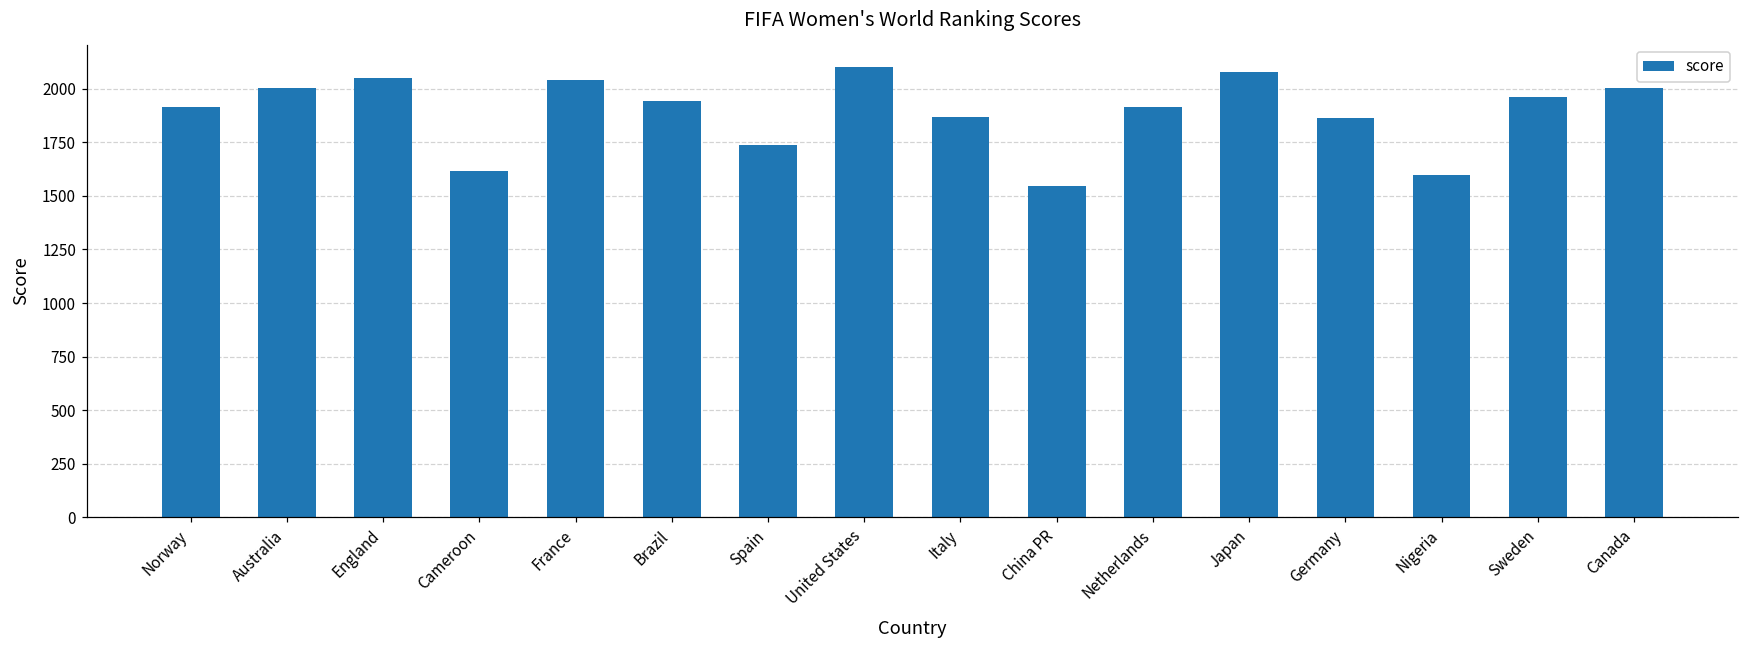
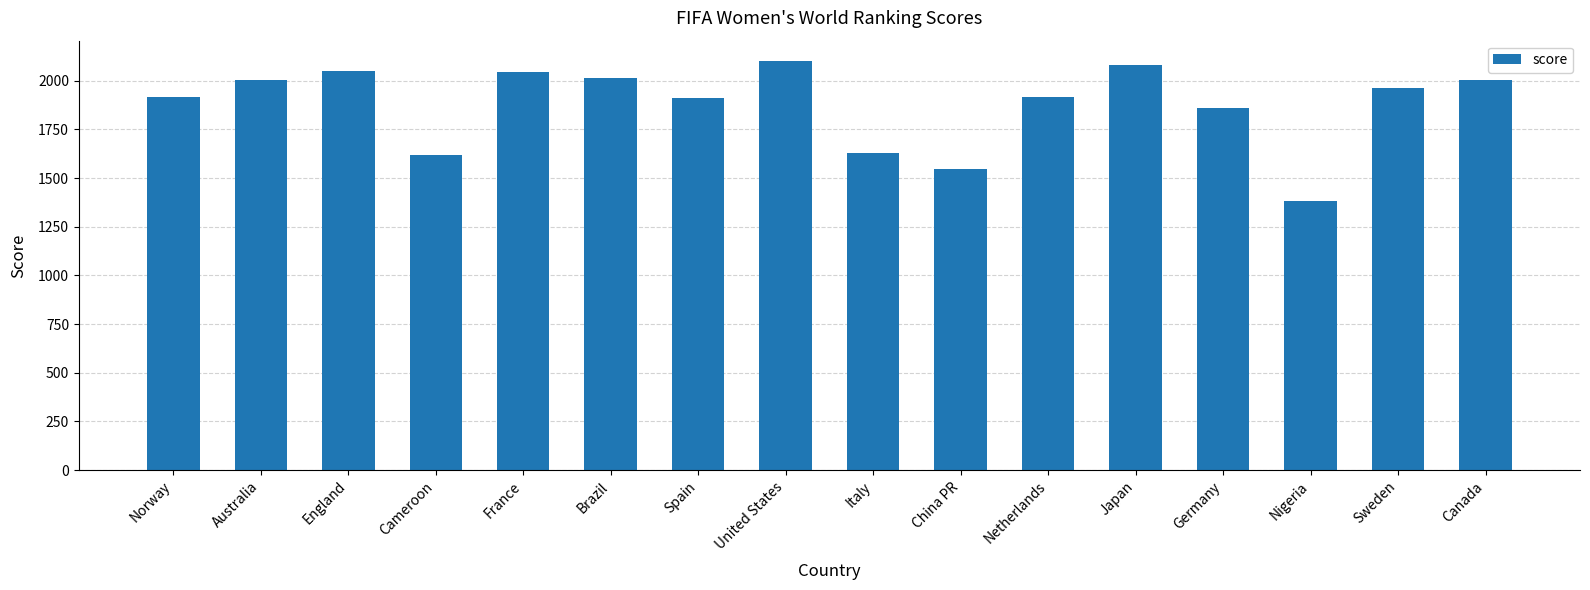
Brazil: 1940 -> 2010
Spain: 1740 -> 1910
Italy: 1870 -> 1630
Nigeria: 1600 -> 1380
